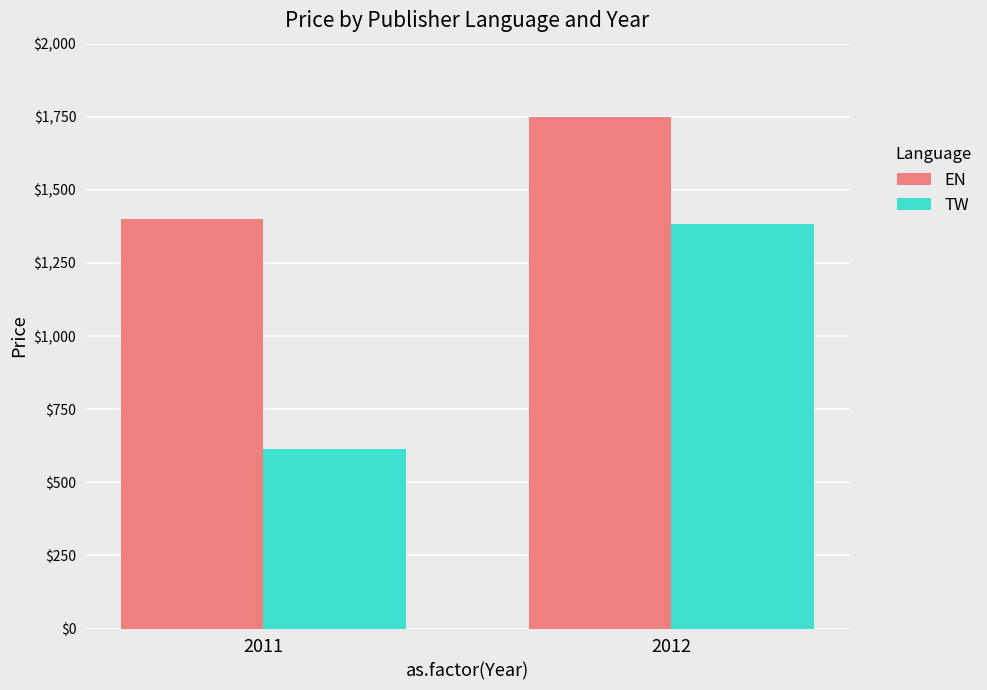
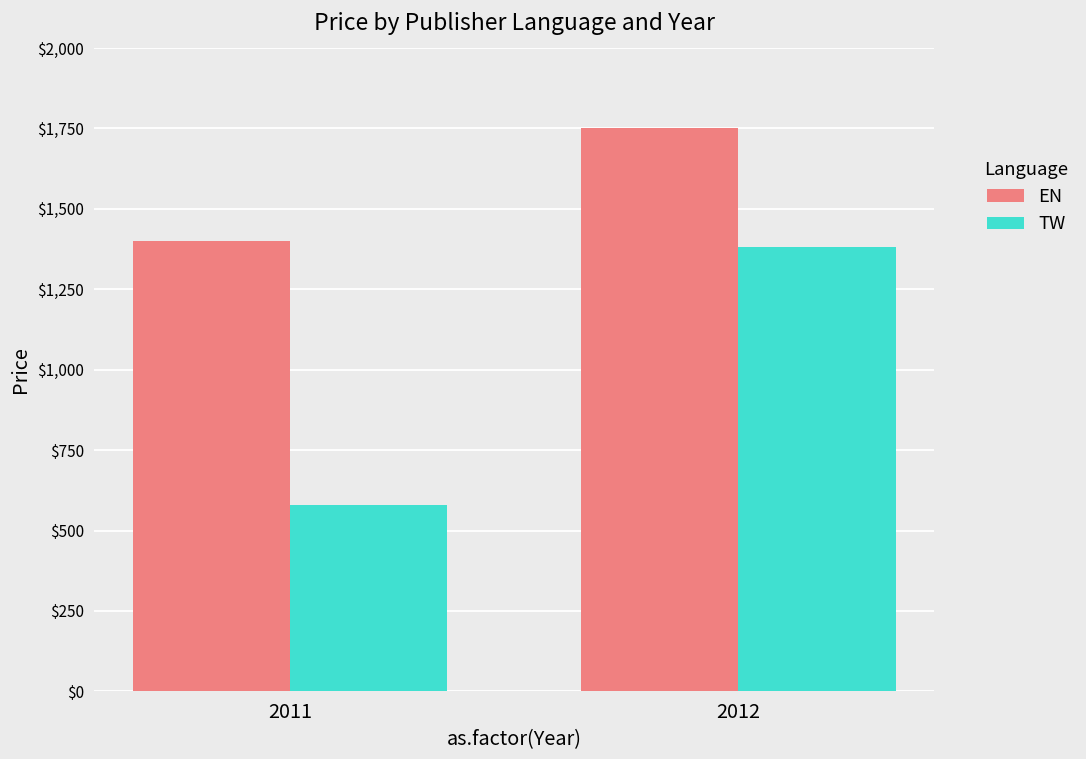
TW, 2011: $610 -> $580
